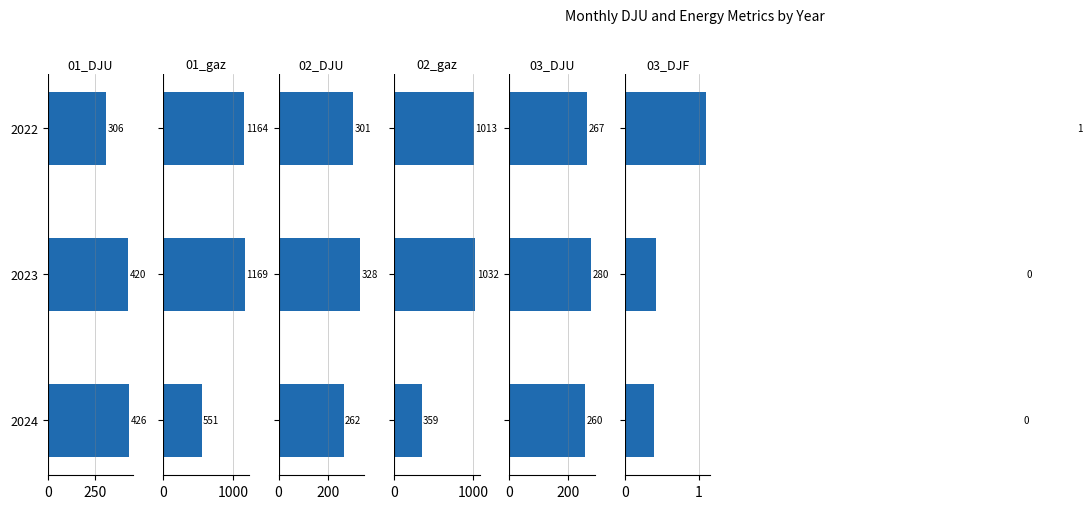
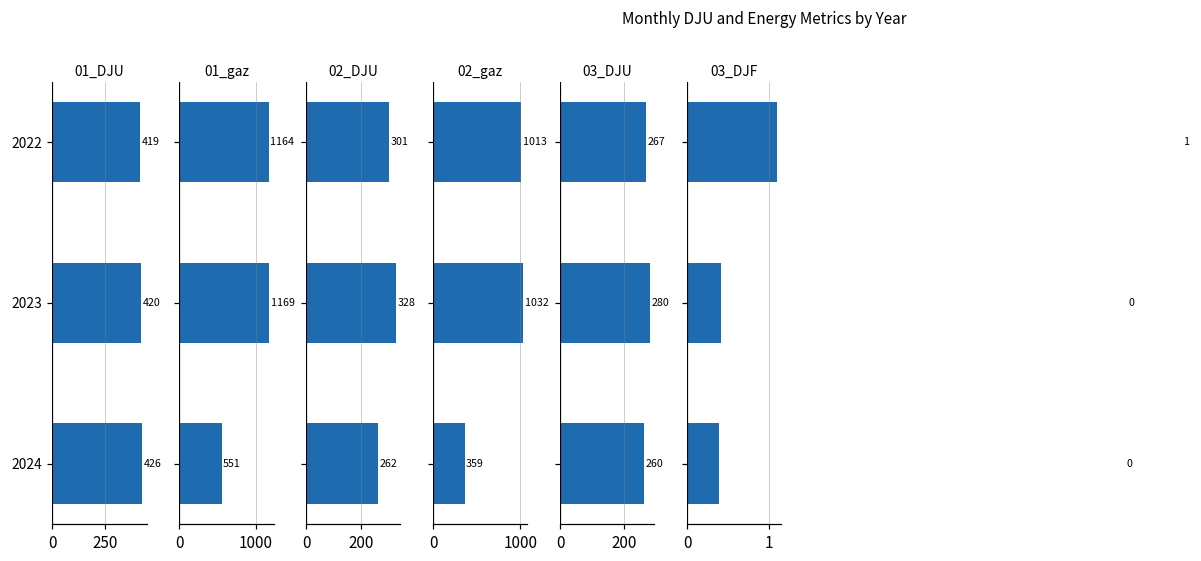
01_DJU, 2022: 306 -> 419
